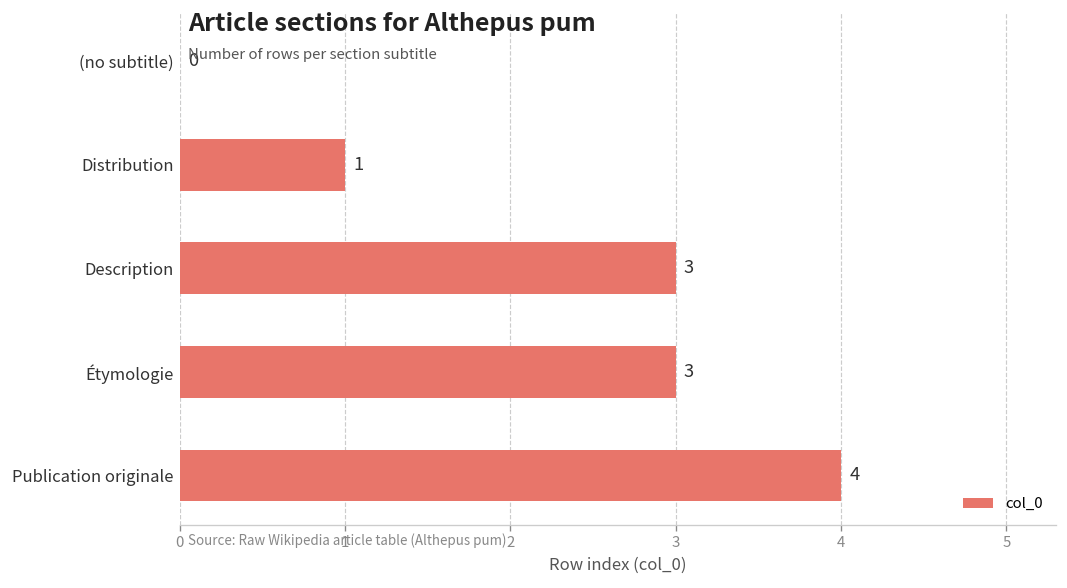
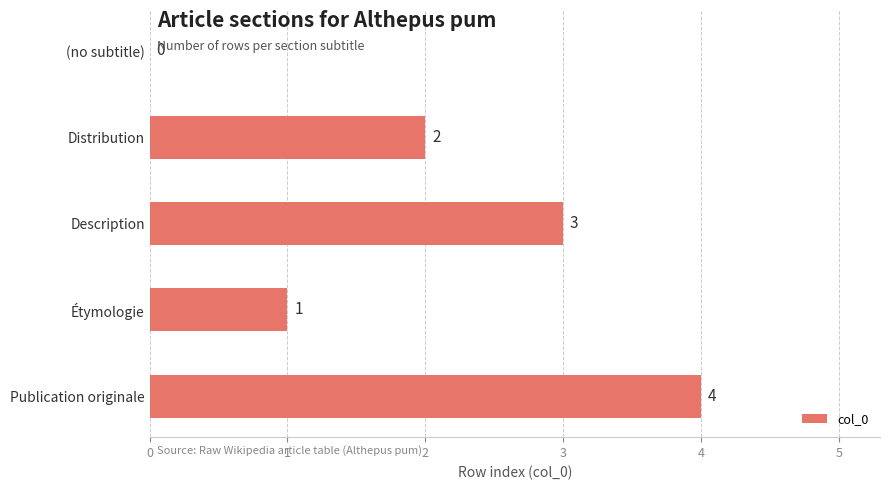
Distribution: 1 -> 2
Étymologie: 3 -> 1
